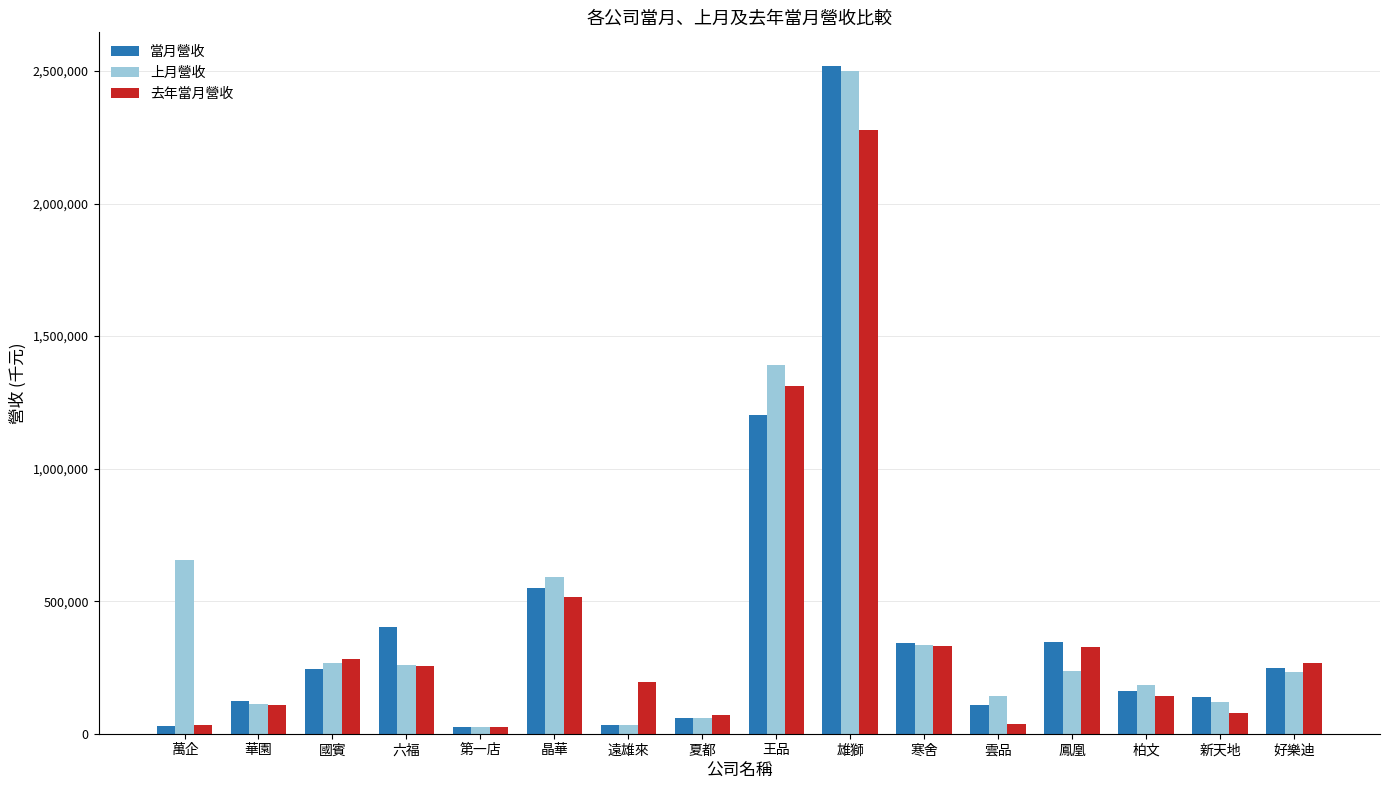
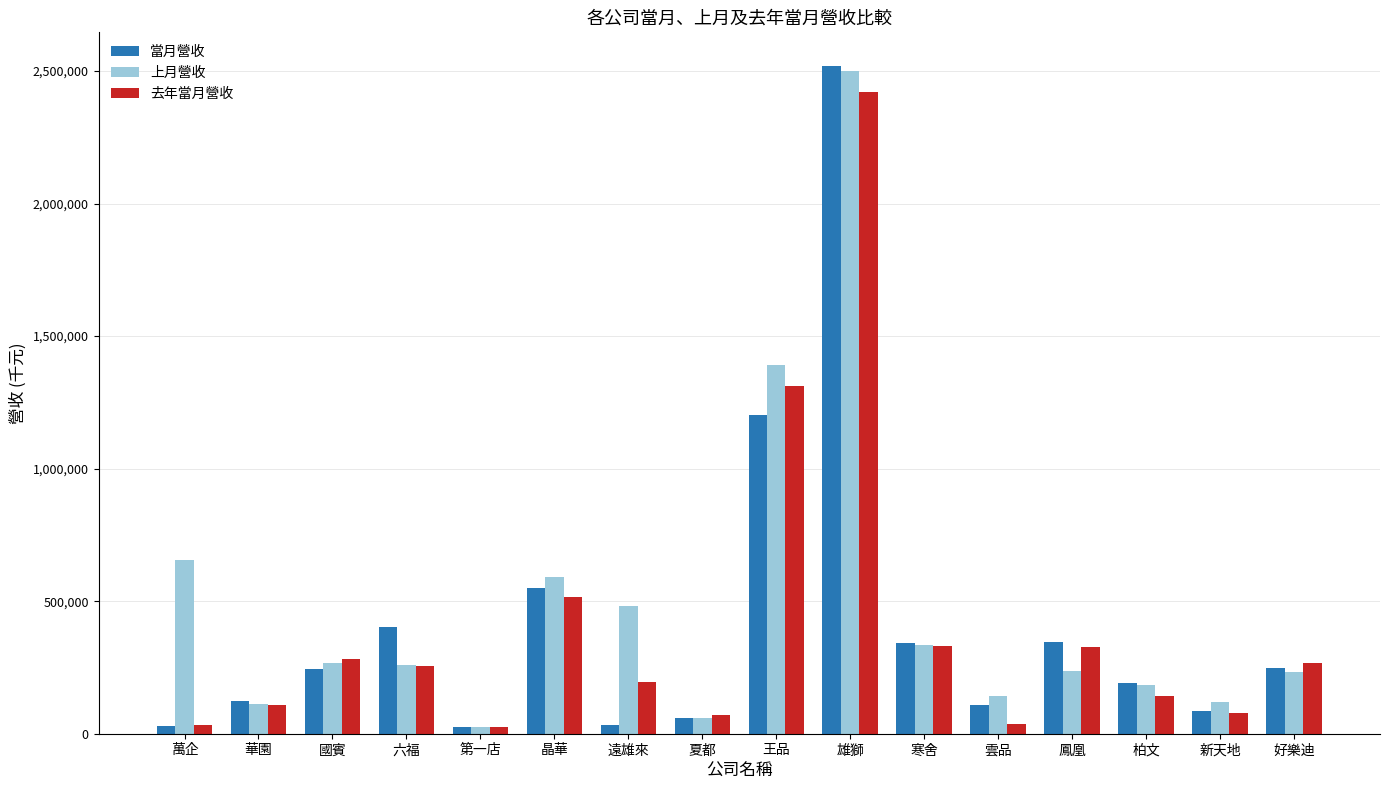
上月營收, 遠雄來: 30,000 -> 480,000
去年當月營收, 雄獅: 2,280,000 -> 2,420,000
當月營收, 柏文: 160,000 -> 190,000
當月營收, 新天地: 140,000 -> 90,000
